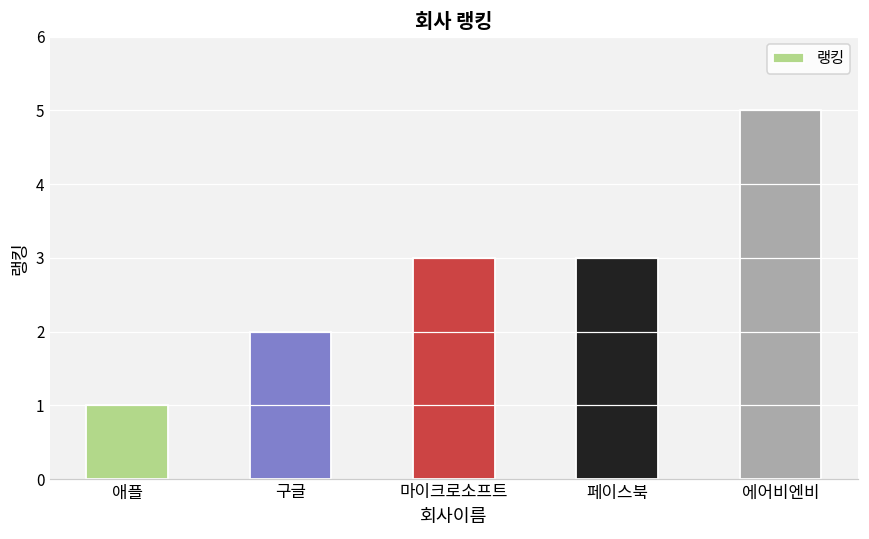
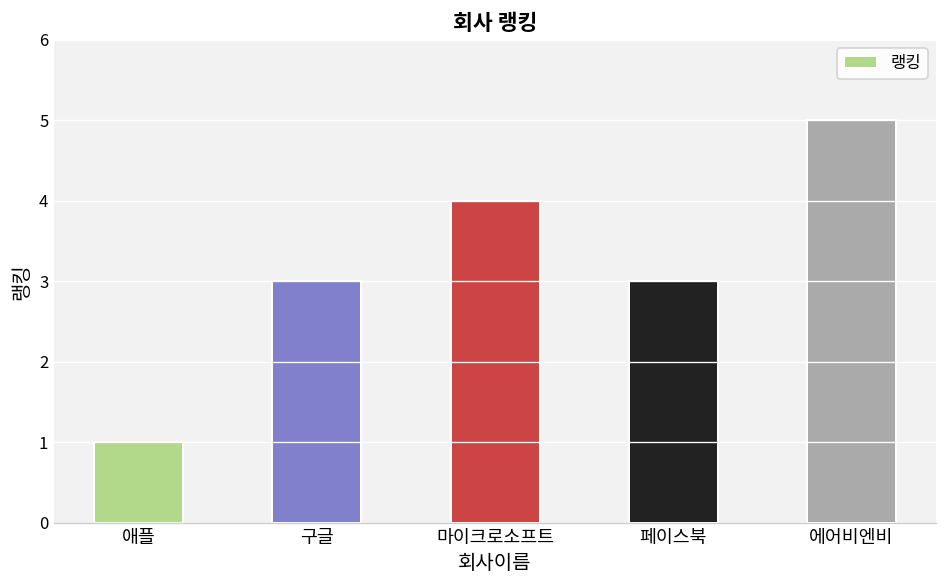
구글: 2 -> 3
마이크로소프트: 3 -> 4
